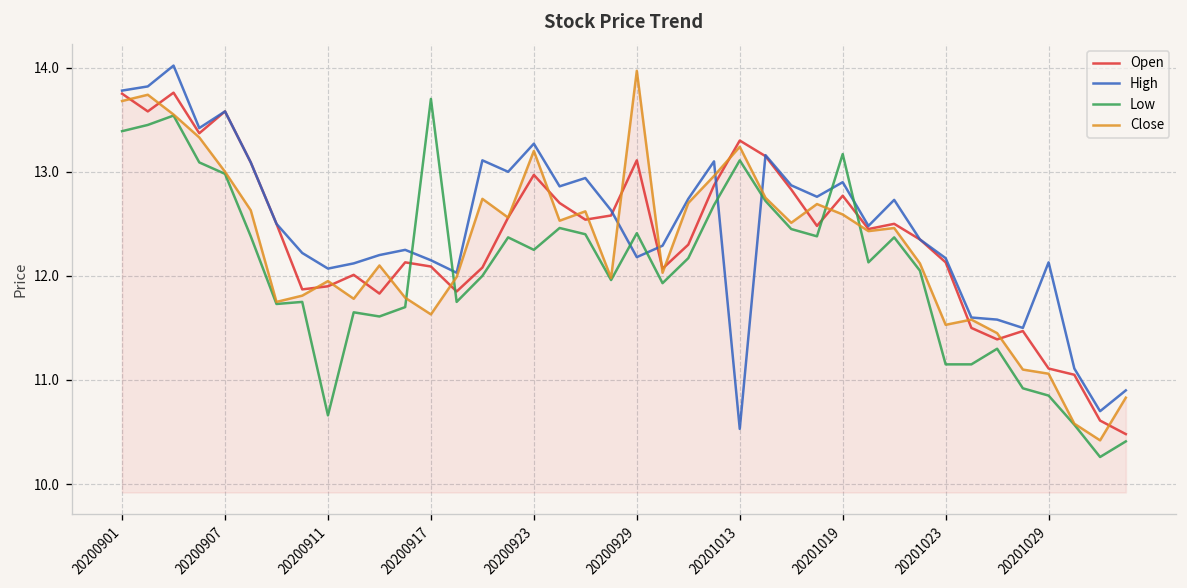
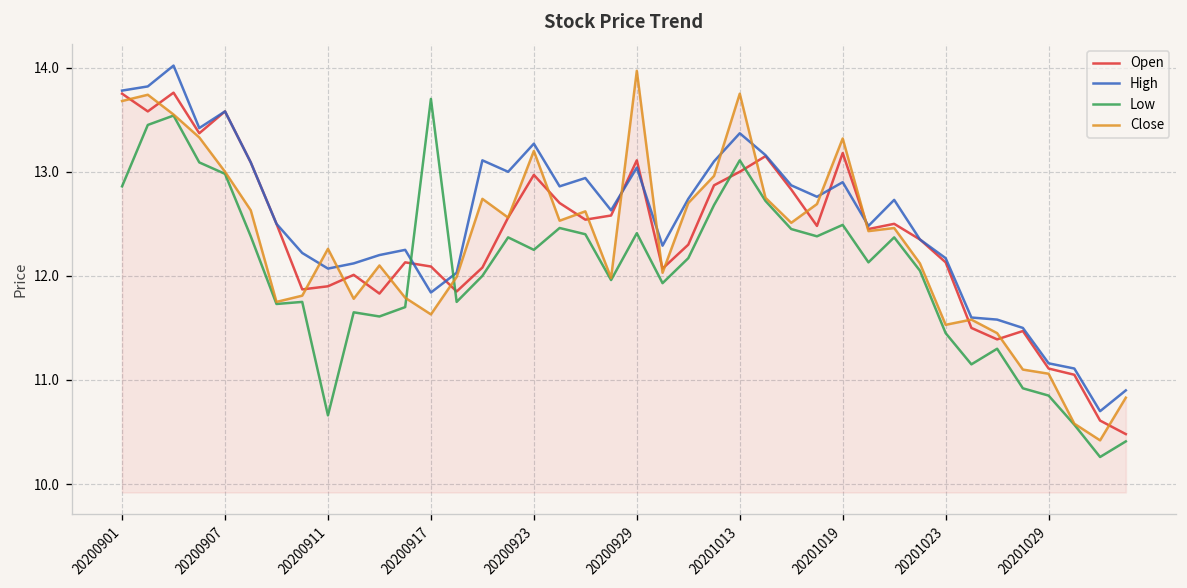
Low, 20200901: 13.4 -> 12.9
Close, 20200911: 12.0 -> 12.3
High, 20200917: 12.2 -> 11.8
High, 20200929: 12.2 -> 13.0
Open, 20201013: 13.3 -> 13.0
High, 20201013: 10.5 -> 13.4
Close, 20201013: 13.2 -> 13.8
Open, 20201019: 12.8 -> 13.2
Low, 20201019: 13.2 -> 12.5
Close, 20201019: 12.6 -> 13.3
Low, 20201023: 11.2 -> 11.5
High, 20201029: 12.1 -> 11.2
